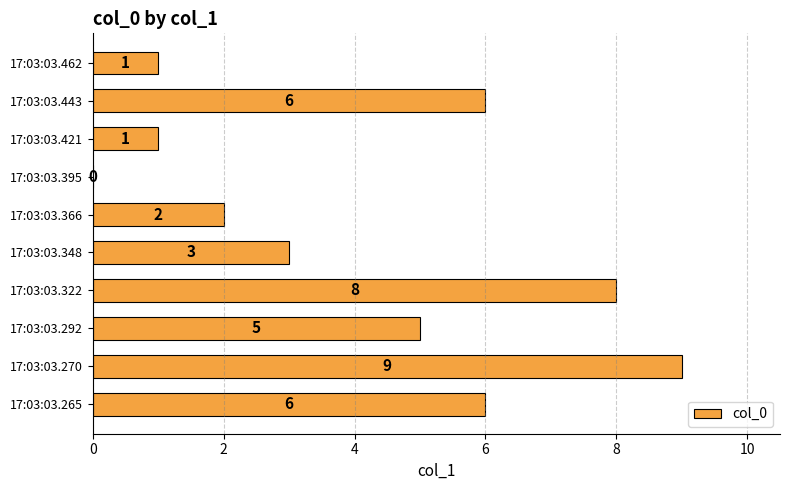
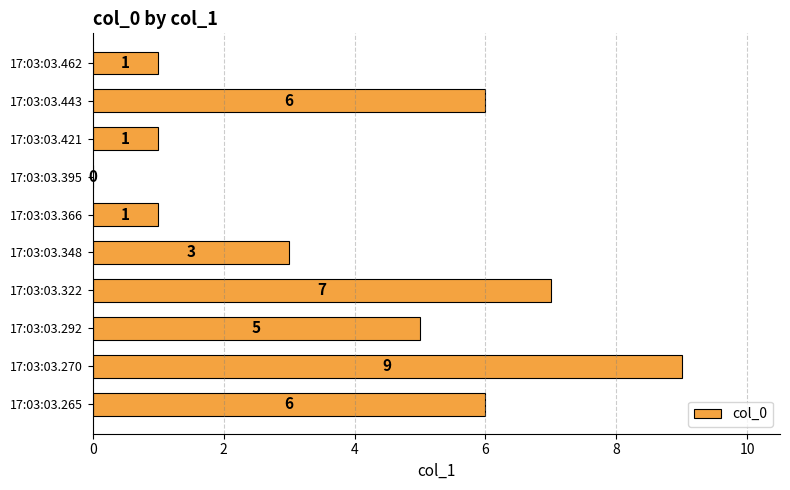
17:03:03.366: 2 -> 1
17:03:03.322: 8 -> 7
